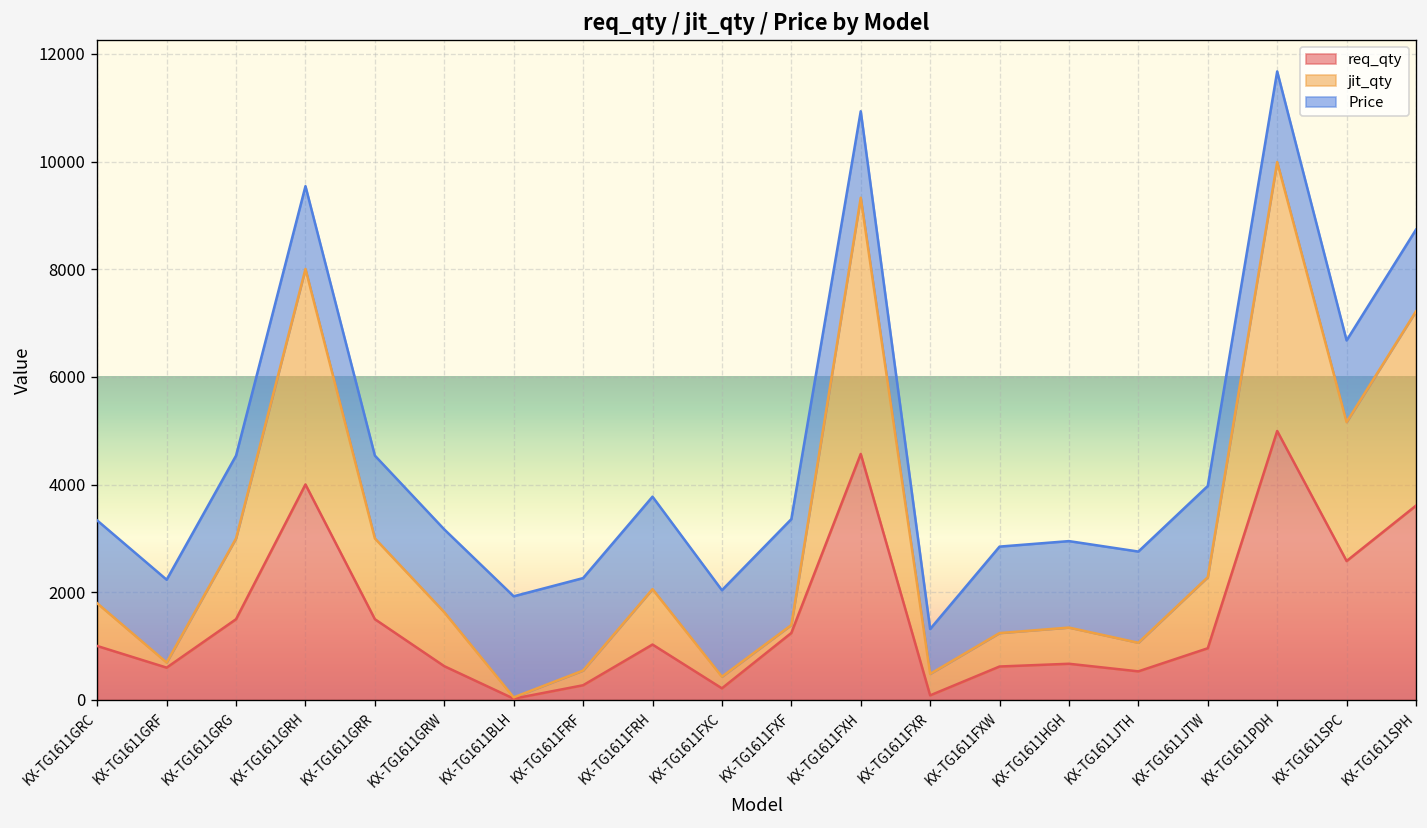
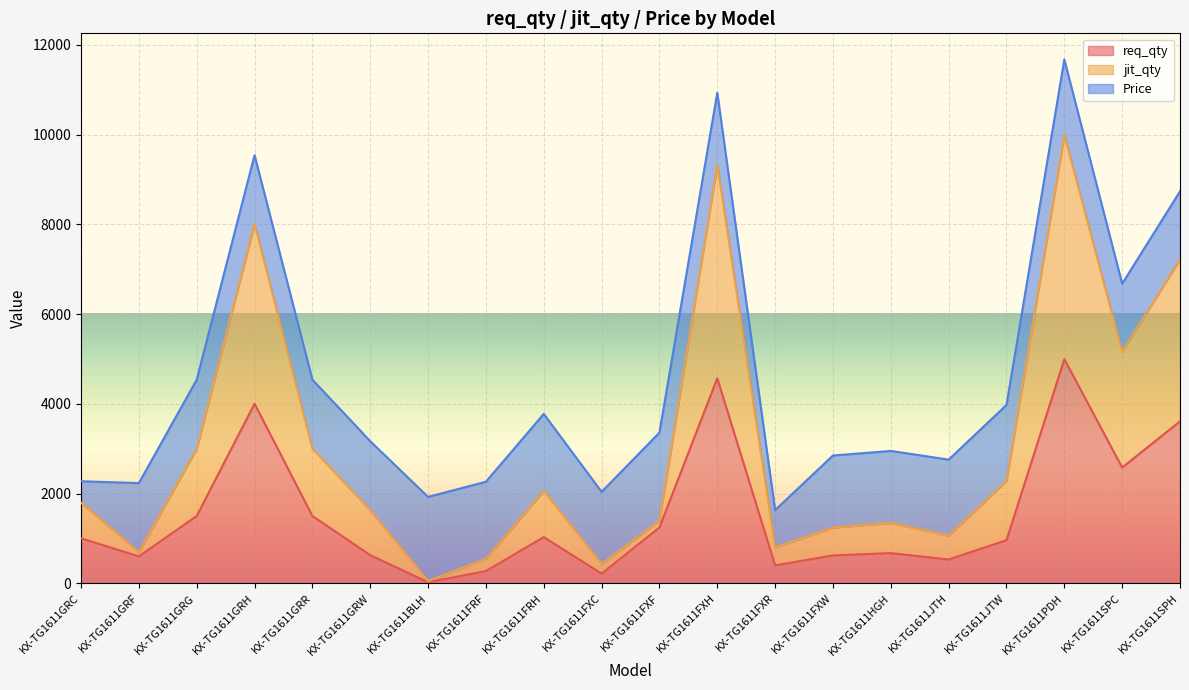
Price, KX-TG1611GRC: 1500 -> 500
req_qty, KX-TG1611FXR: 100 -> 400
